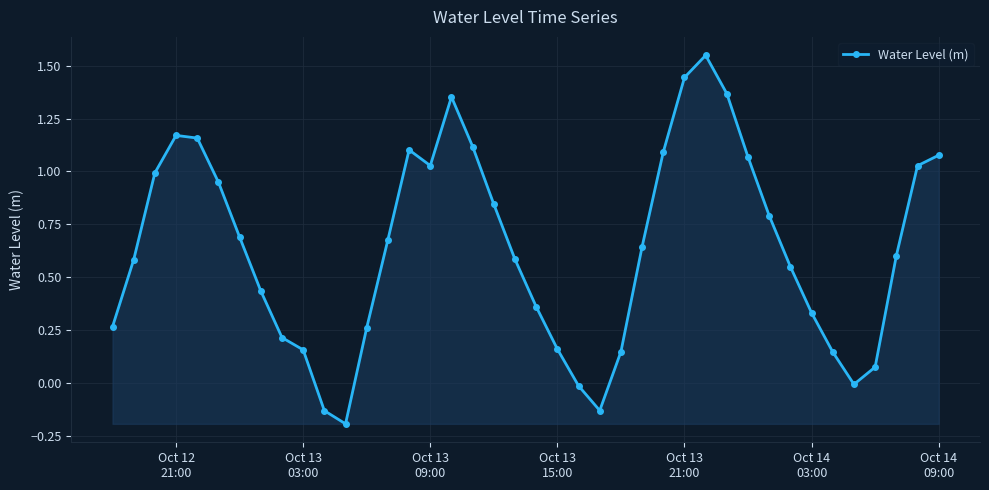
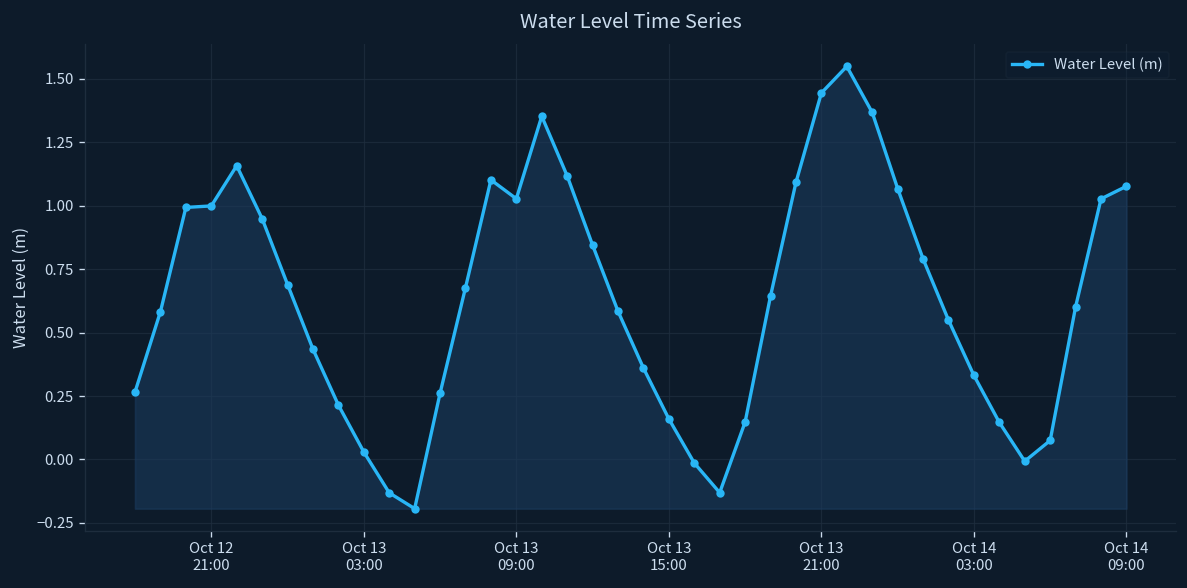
Oct 12 21:00: 1.17 -> 1.00
Oct 13 03:00: 0.16 -> 0.03
